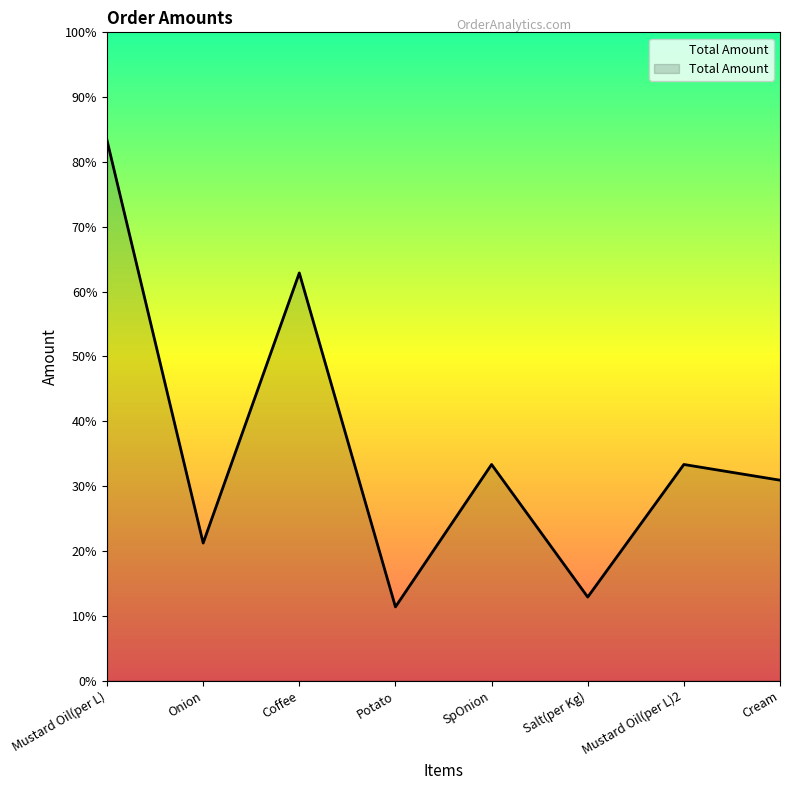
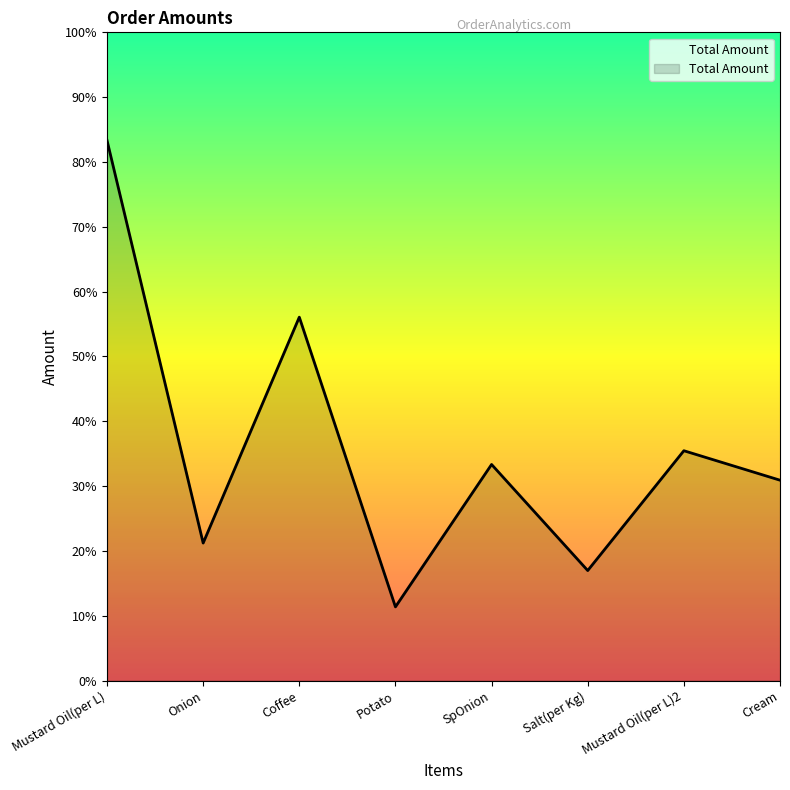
Coffee: 63% -> 56%
Salt(per Kg): 13% -> 17%
Mustard Oil(per L)2: 33% -> 35%
